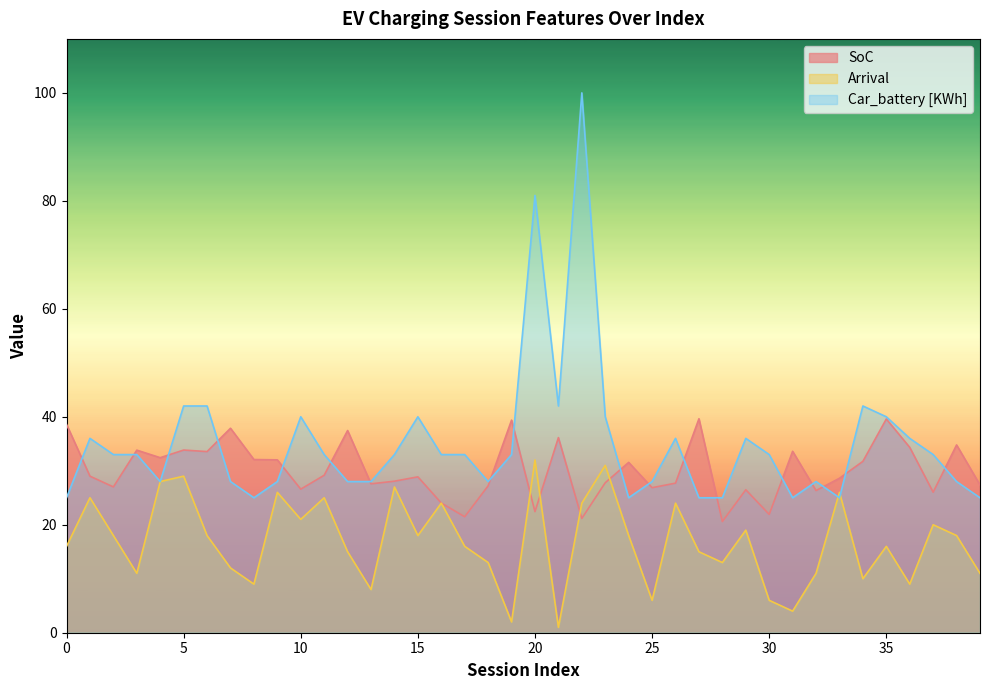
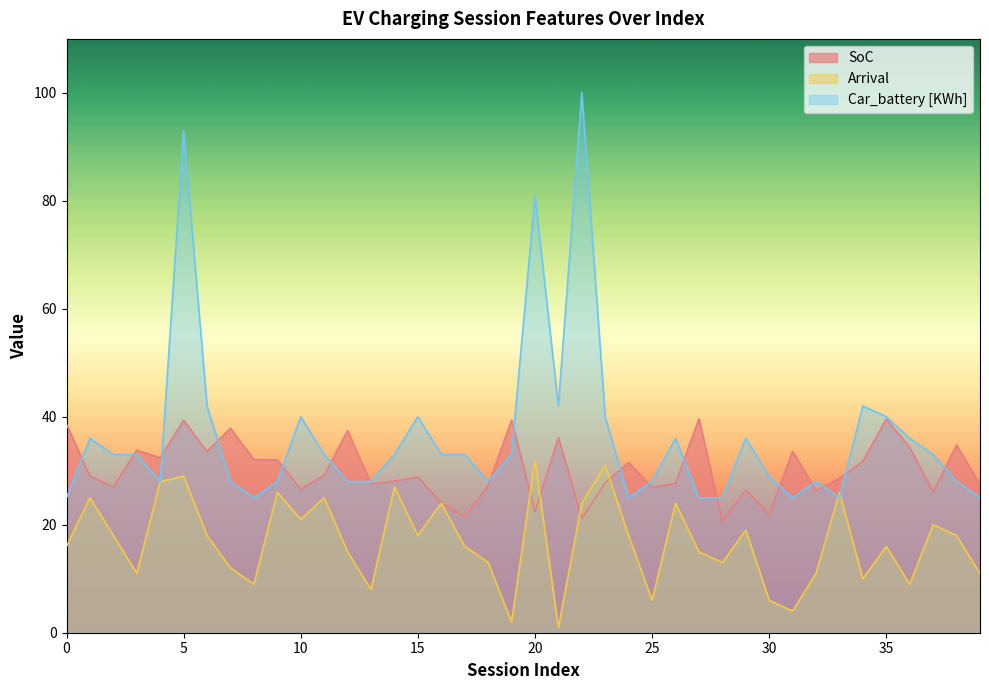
SoC, 5: 34 -> 39
Car_battery [KWh], 5: 42 -> 93
Car_battery [KWh], 30: 33 -> 29
